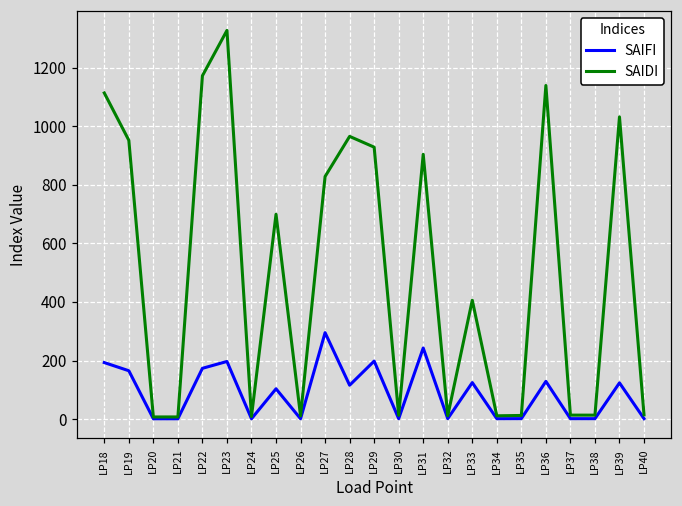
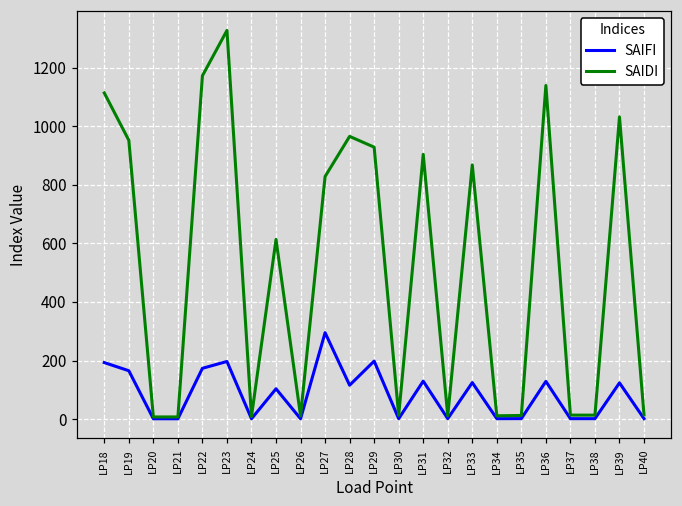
SAIDI, LP25: 700 -> 610
SAIFI, LP31: 240 -> 130
SAIDI, LP33: 410 -> 870
